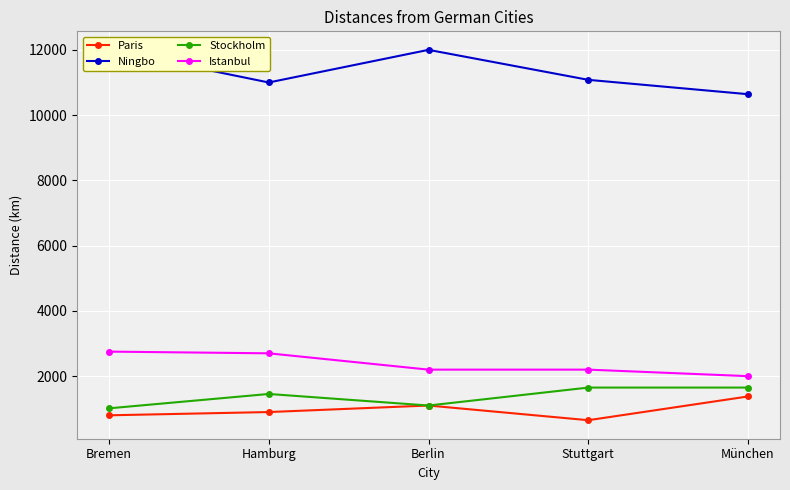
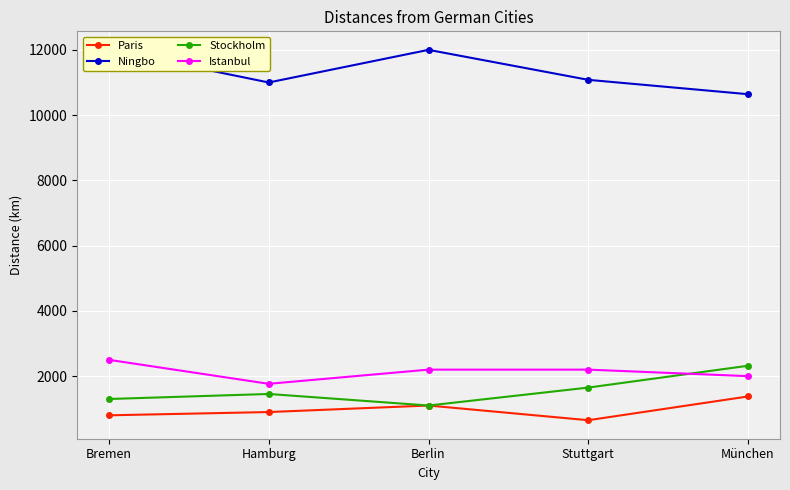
Stockholm, Bremen: 1000 -> 1300
Istanbul, Bremen: 2800 -> 2500
Istanbul, Hamburg: 2700 -> 1800
Stockholm, München: 1700 -> 2300
